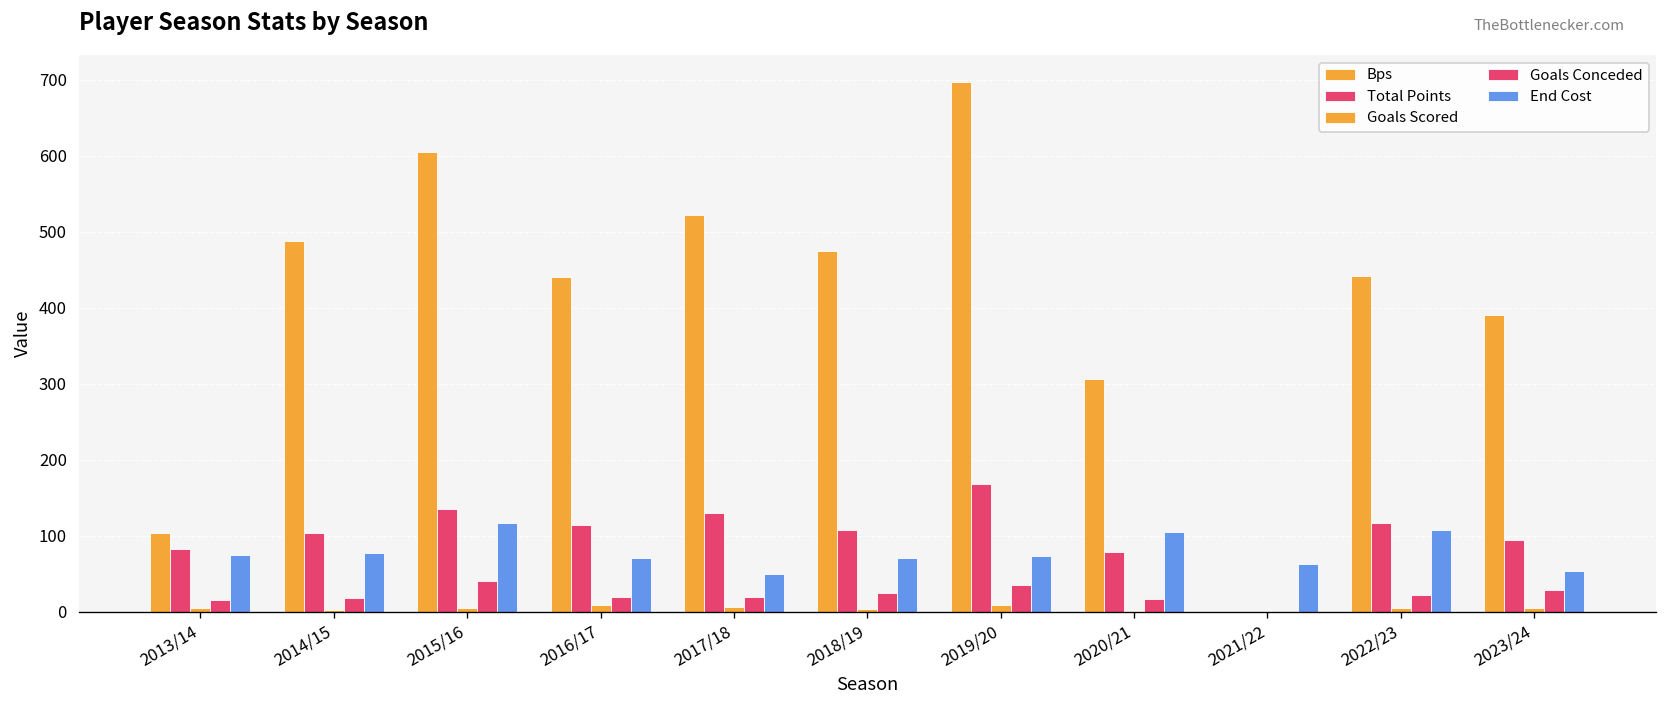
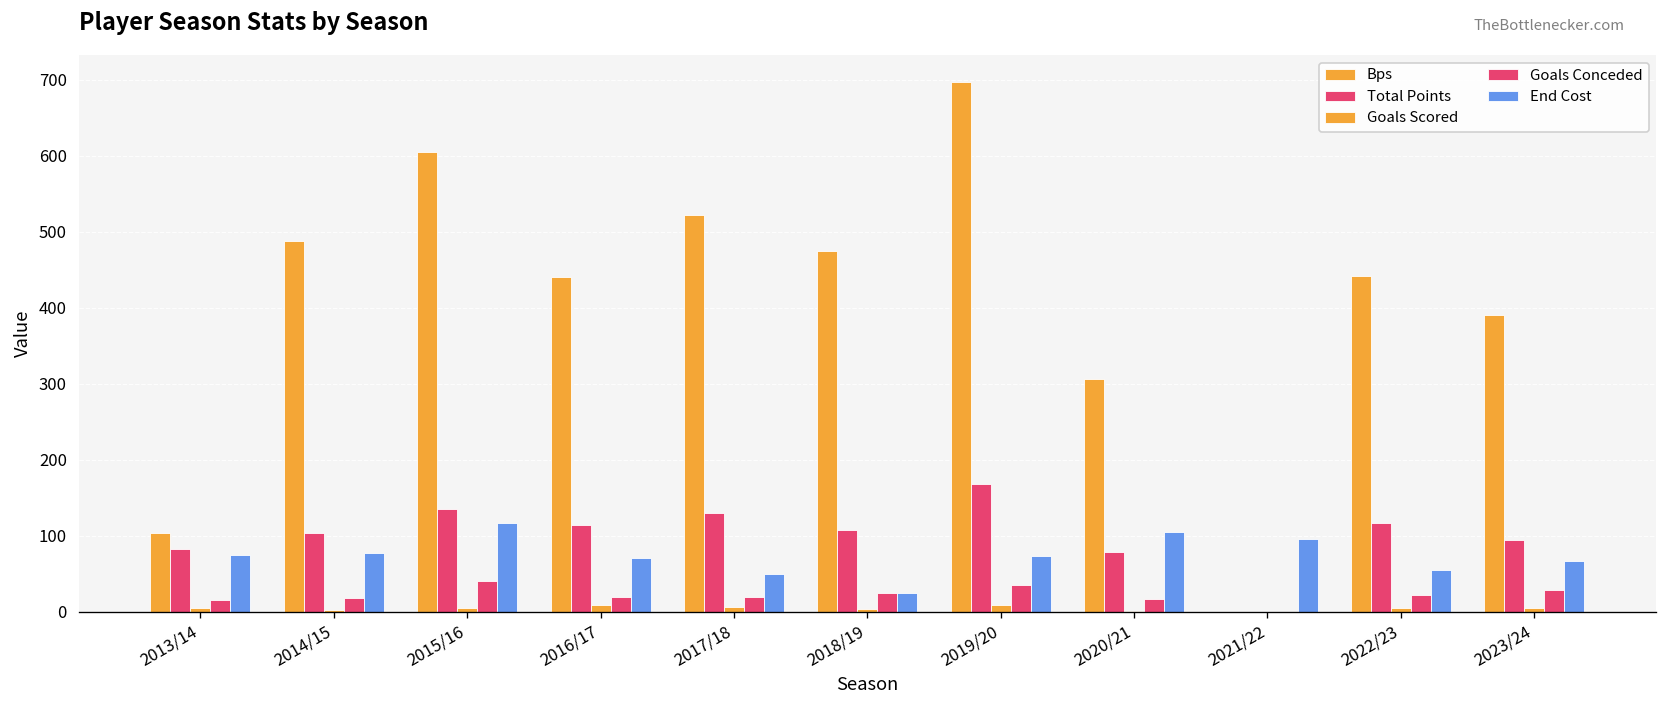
End Cost, 2018/19: 70 -> 20
End Cost, 2021/22: 60 -> 100
End Cost, 2022/23: 110 -> 60
End Cost, 2023/24: 50 -> 70
